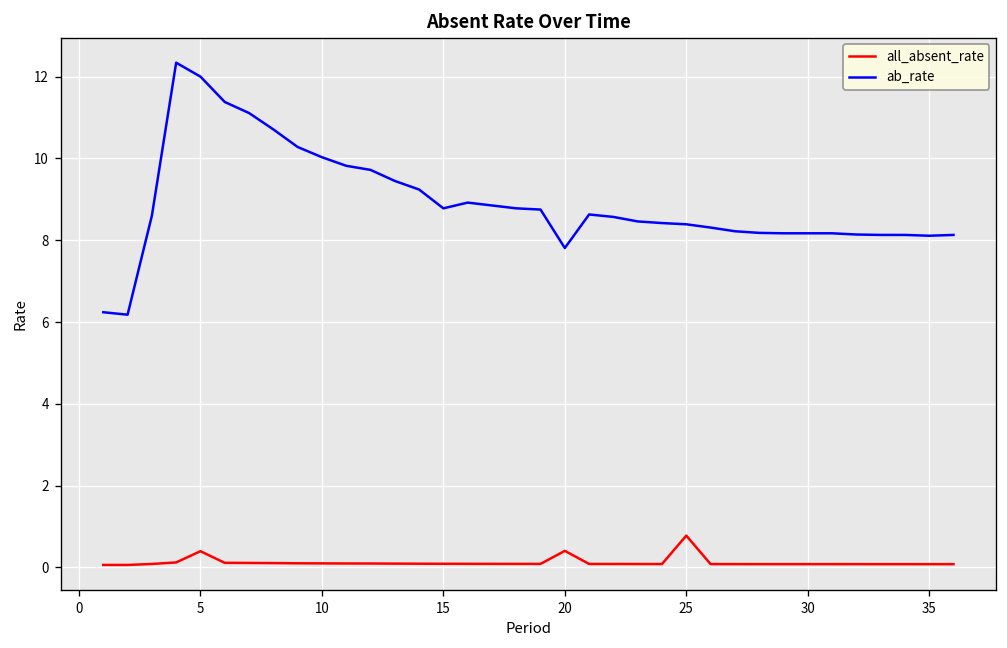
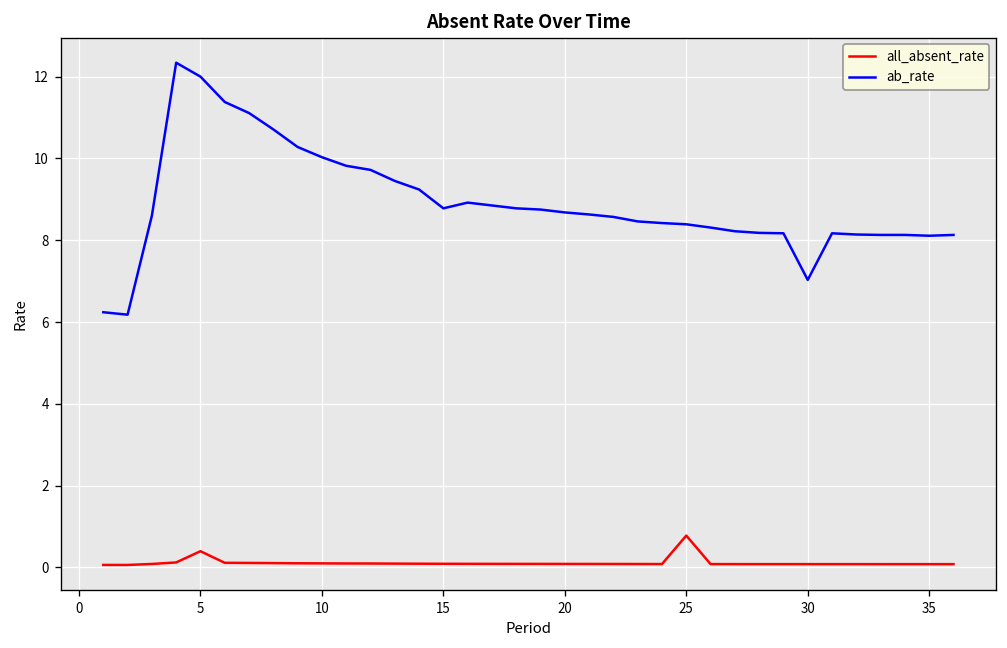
all_absent_rate, 20: 0.4 -> 0.1
ab_rate, 20: 7.8 -> 8.7
ab_rate, 30: 8.2 -> 7.0
